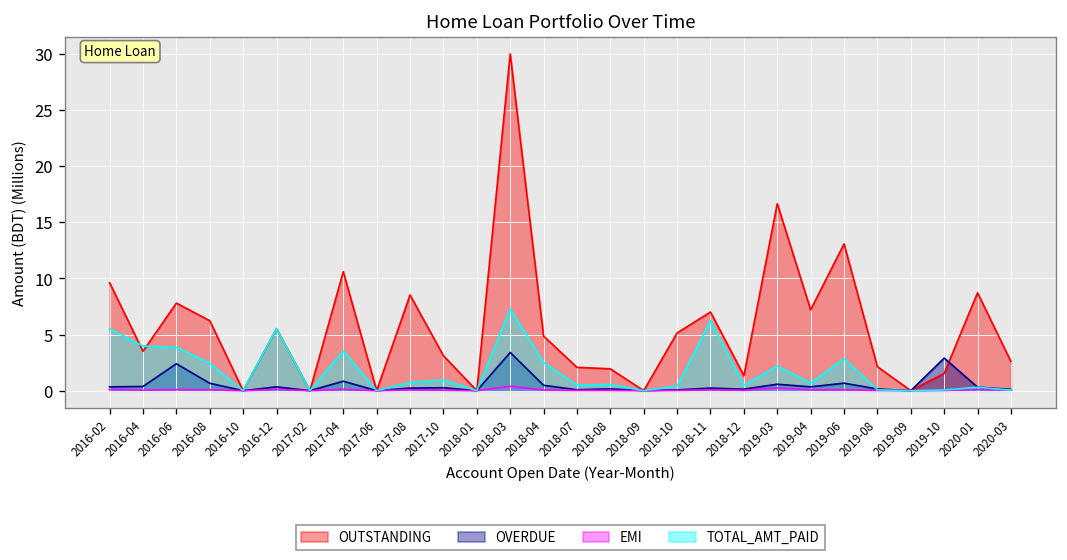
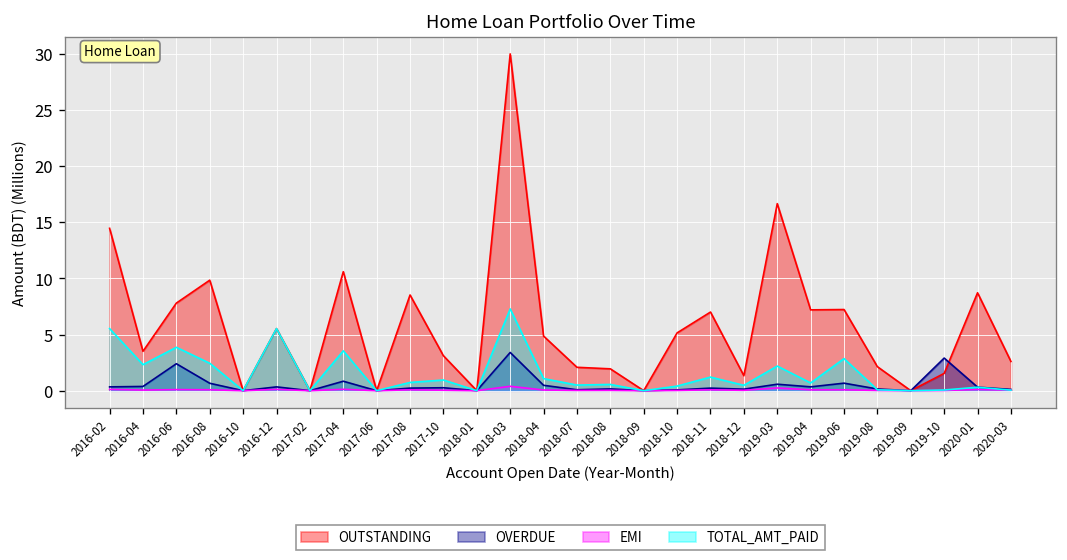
OUTSTANDING, 2016-02: 10 -> 14
TOTAL_AMT_PAID, 2016-04: 4 -> 2
OUTSTANDING, 2016-08: 6 -> 10
TOTAL_AMT_PAID, 2018-04: 3 -> 1
TOTAL_AMT_PAID, 2018-11: 6 -> 1
OUTSTANDING, 2019-06: 13 -> 7
